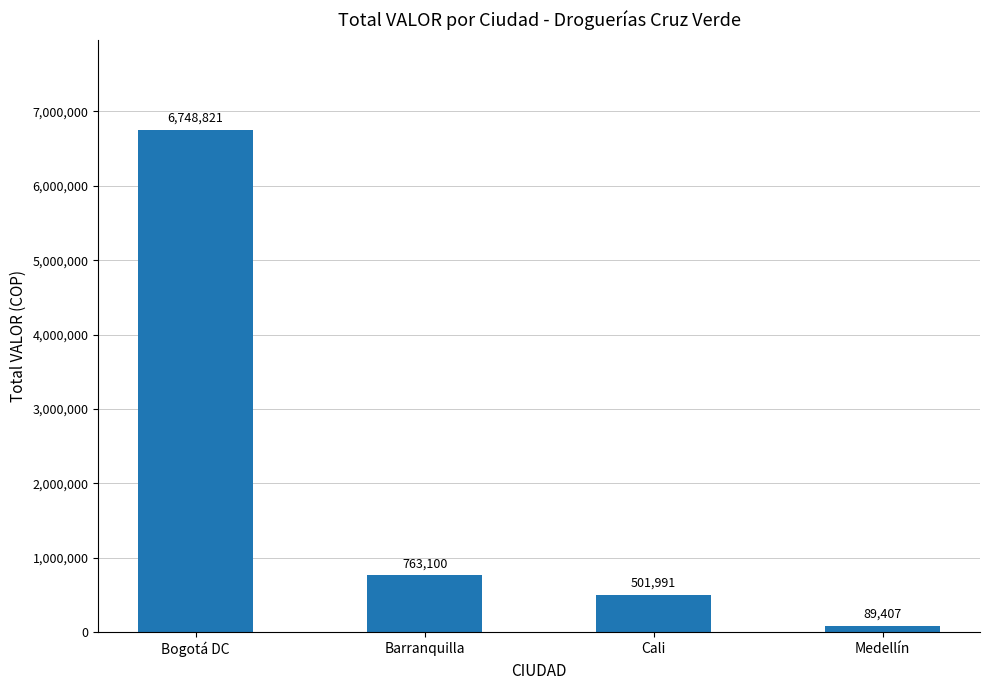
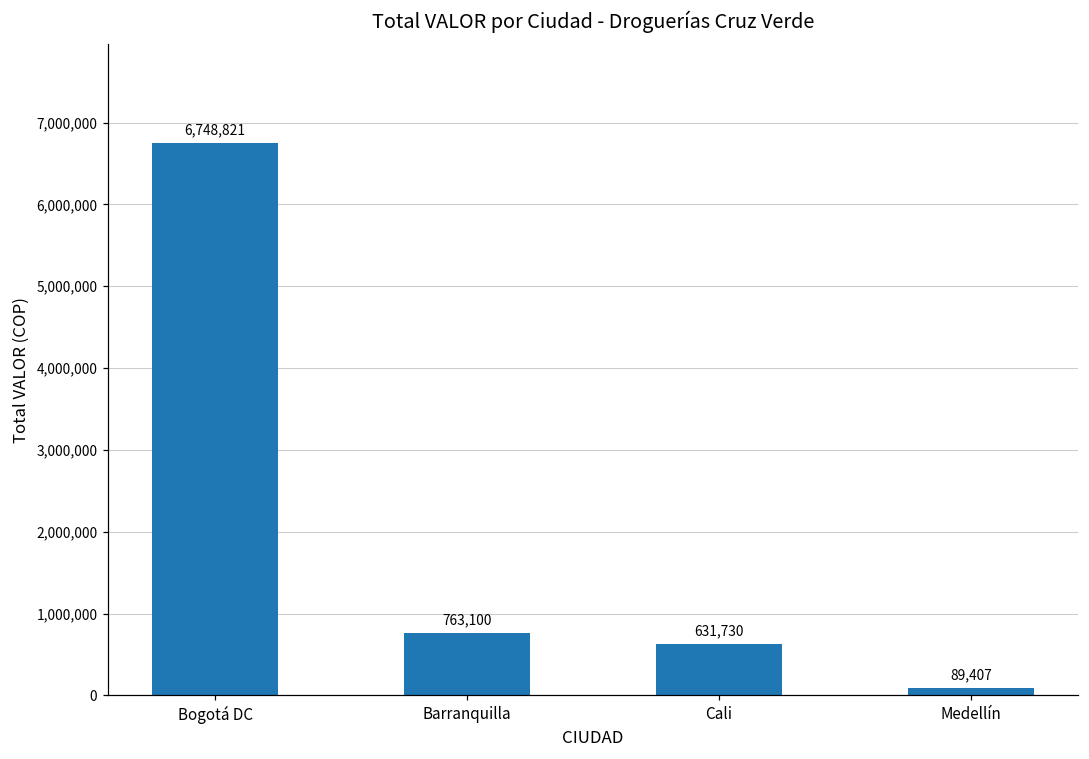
Cali: 501,991 -> 631,730
